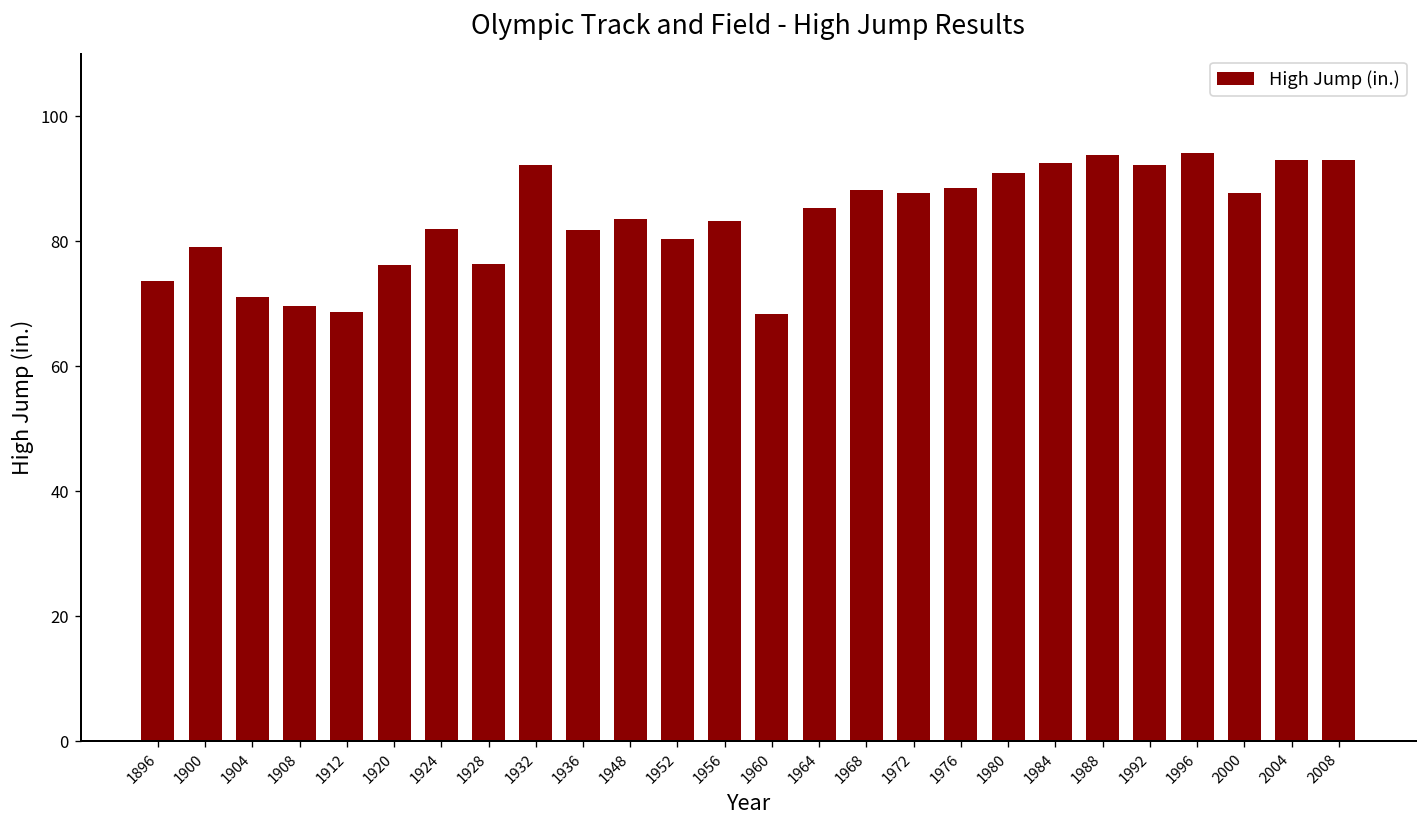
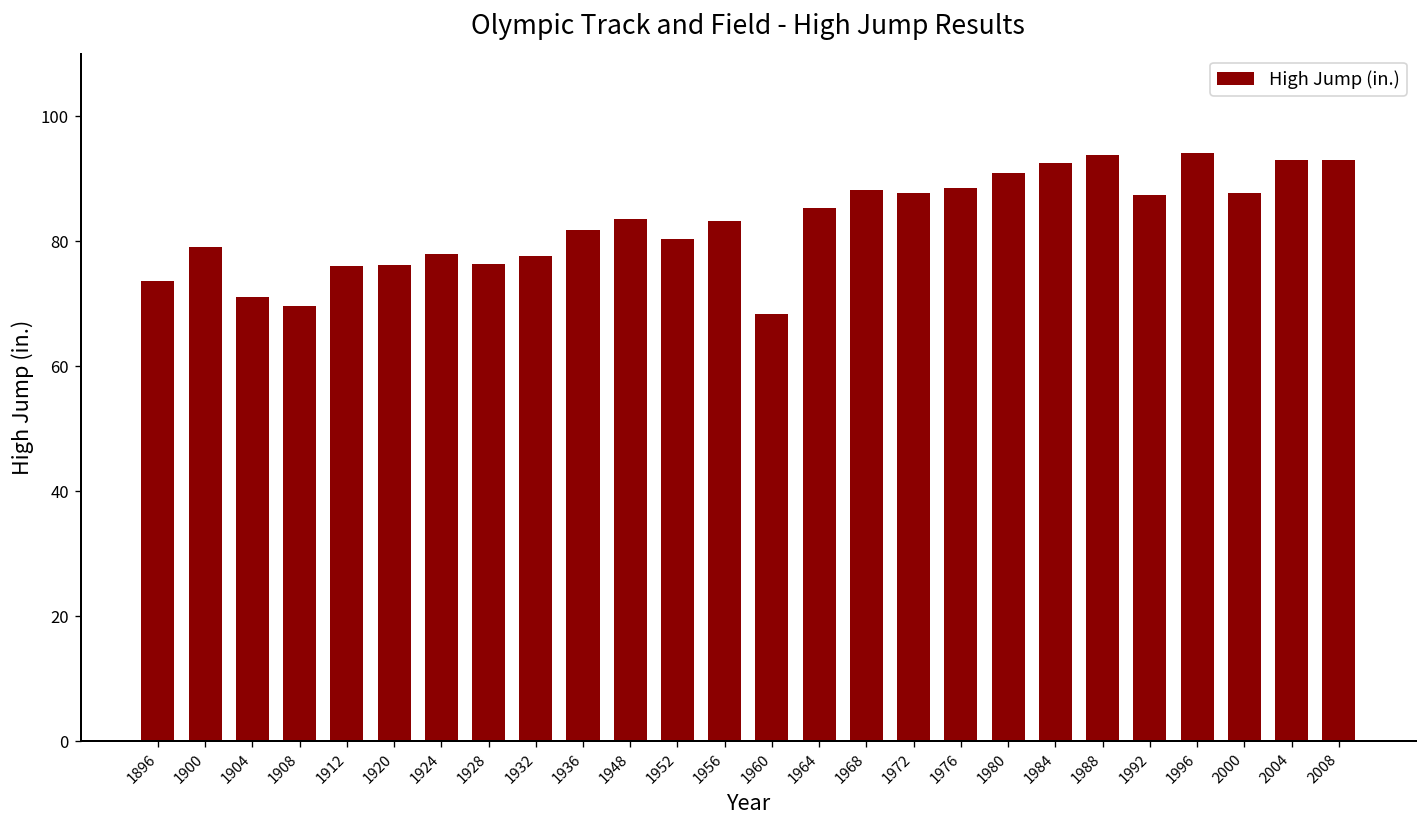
1912: 69 -> 76
1924: 82 -> 78
1932: 92 -> 78
1992: 92 -> 87
